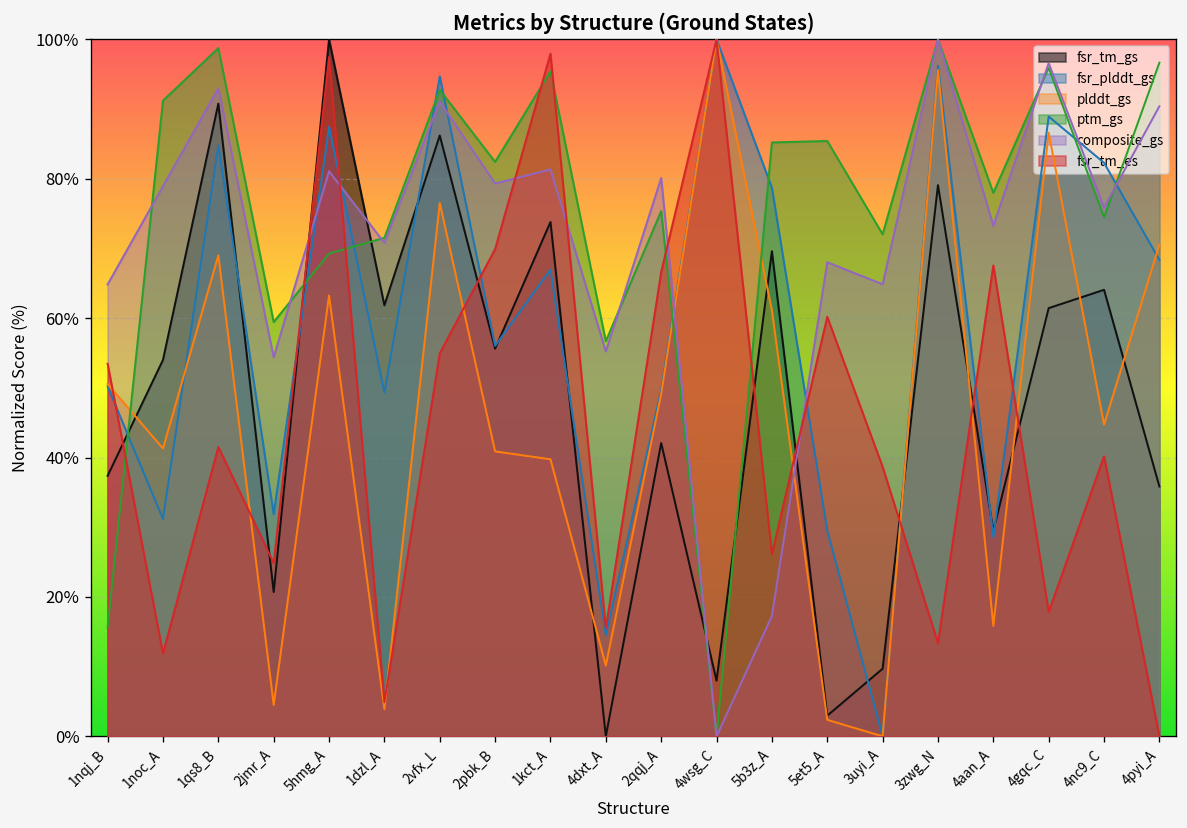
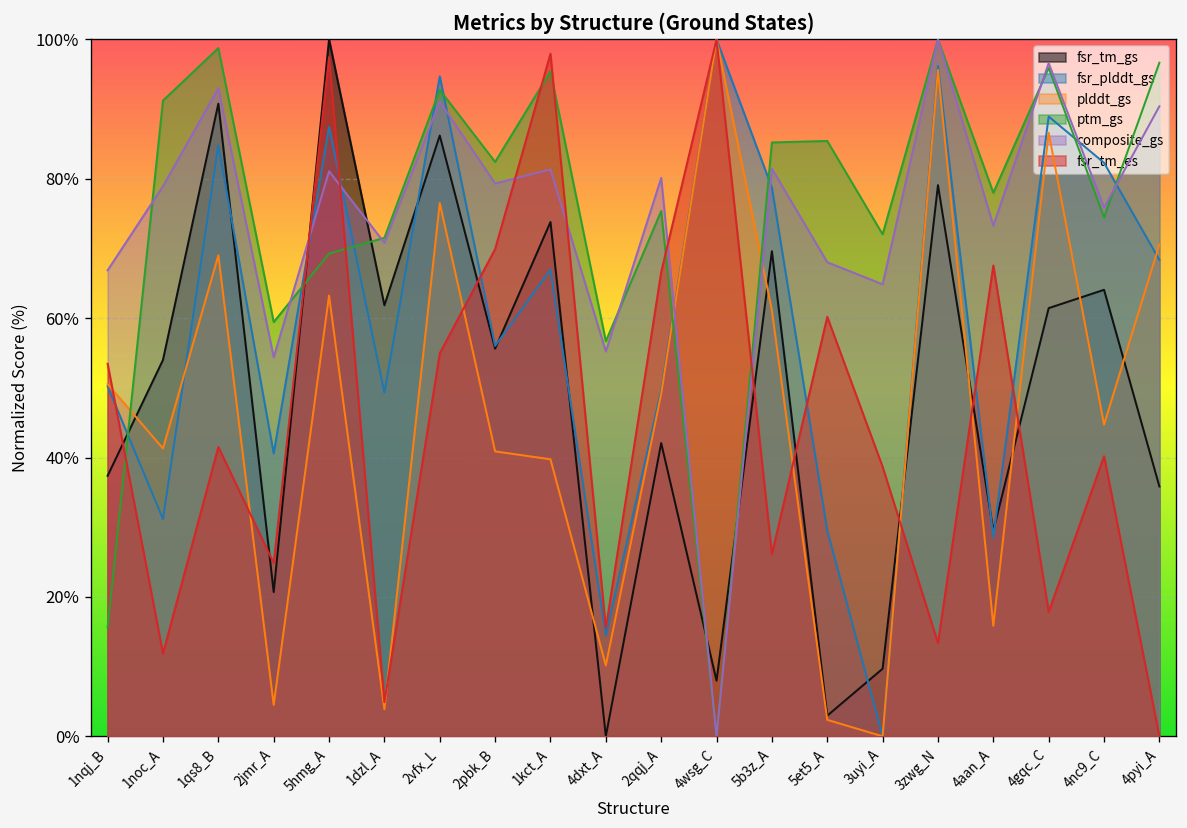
composite_gs, 1nqj_B: 65% -> 67%
fsr_plddt_gs, 2jmr_A: 32% -> 41%
composite_gs, 5b3z_A: 17% -> 81%
